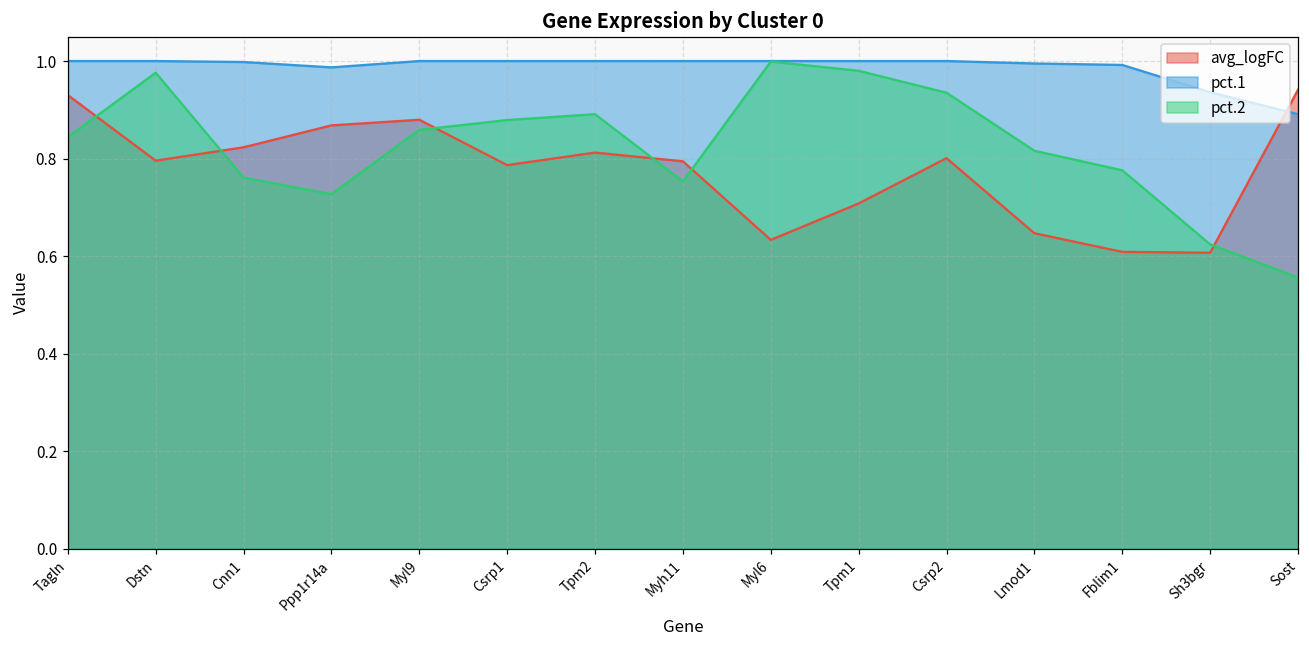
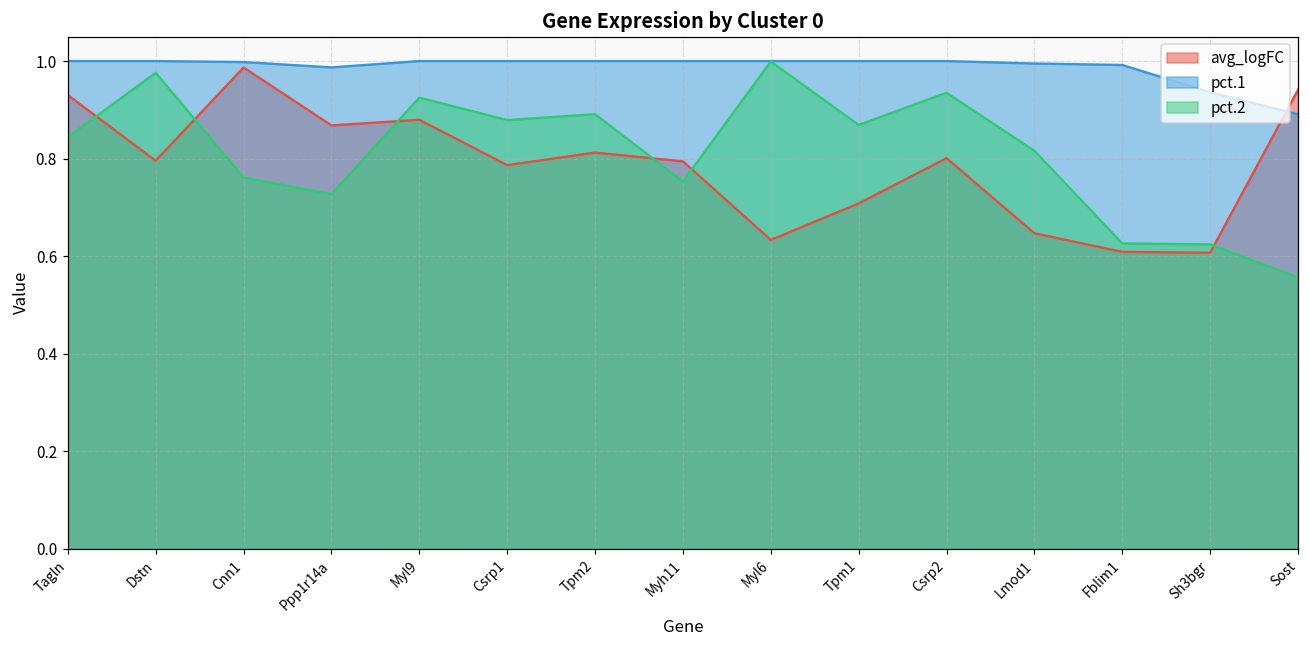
avg_logFC, Cnn1: 0.82 -> 0.99
pct.2, Myl9: 0.86 -> 0.93
pct.2, Tpm1: 0.98 -> 0.87
pct.2, Fblim1: 0.78 -> 0.63
